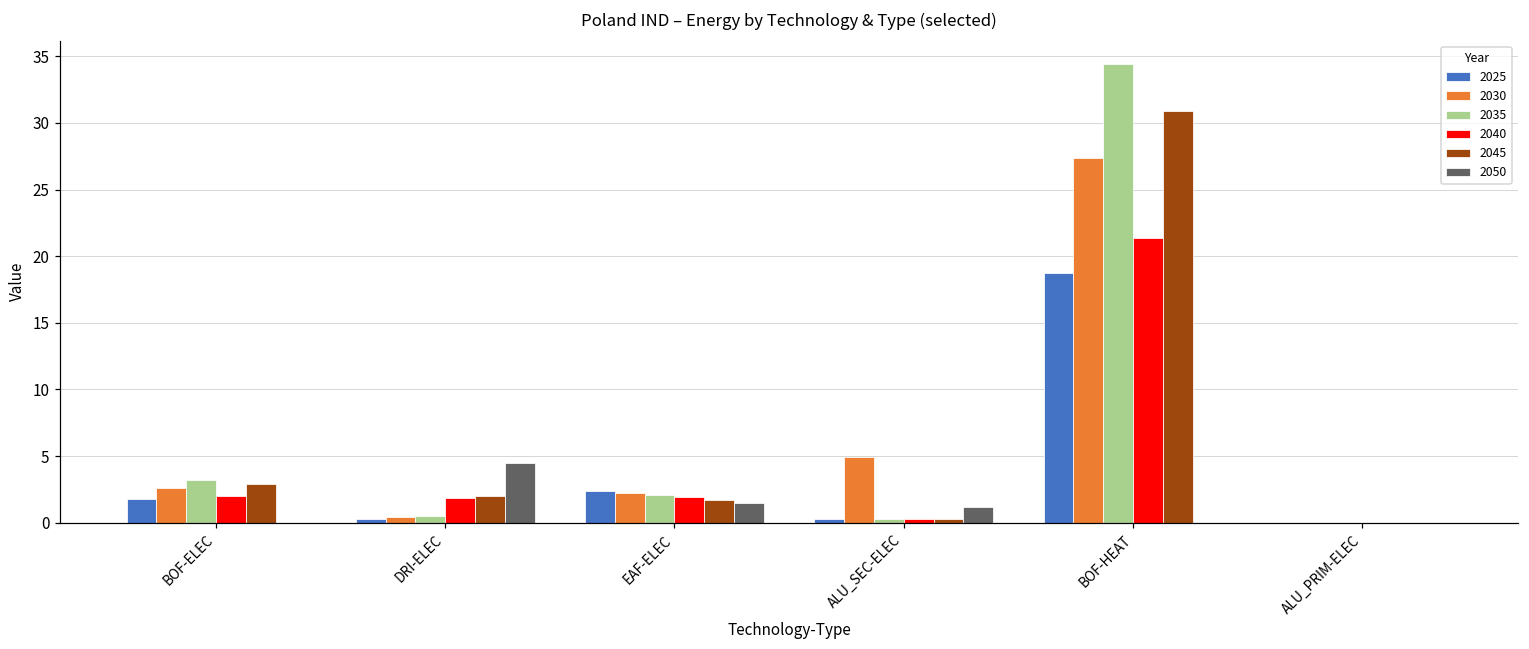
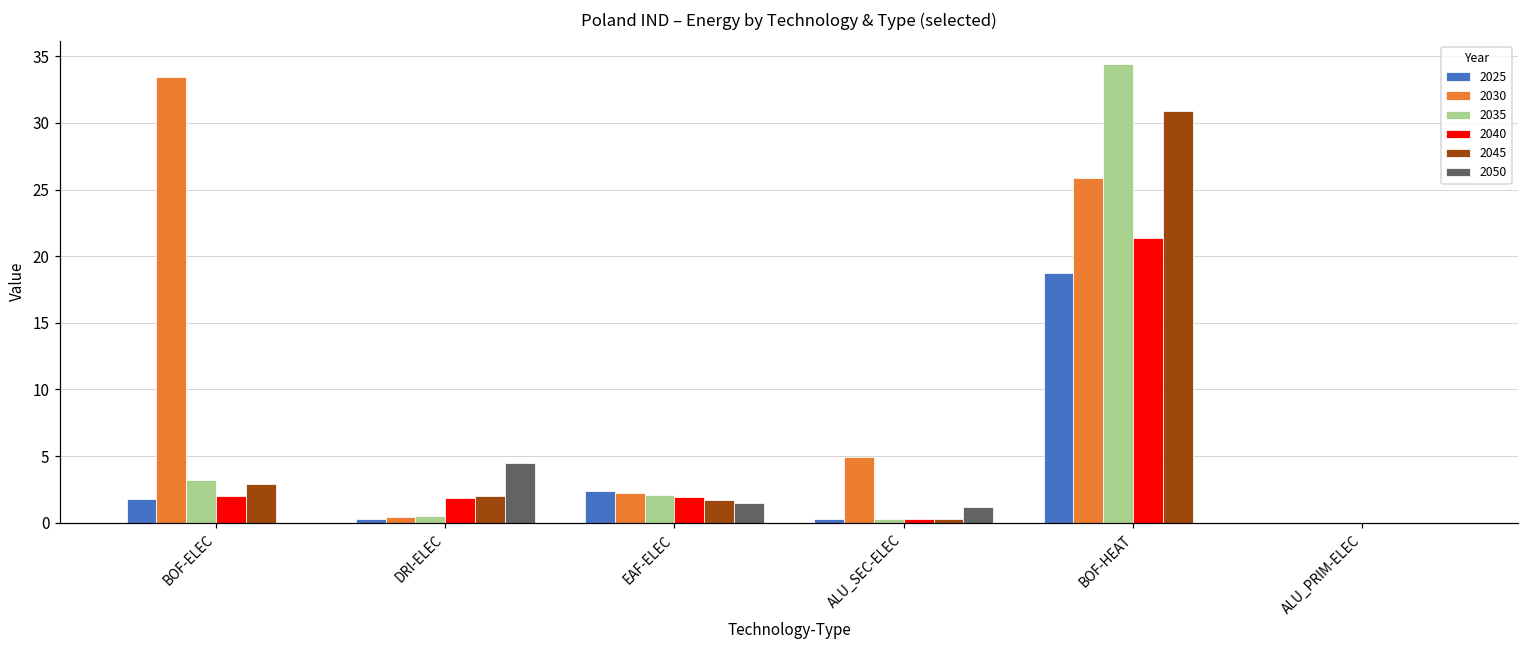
2030, BOF-ELEC: 2.6 -> 33.5
2030, BOF-HEAT: 27.4 -> 25.8
